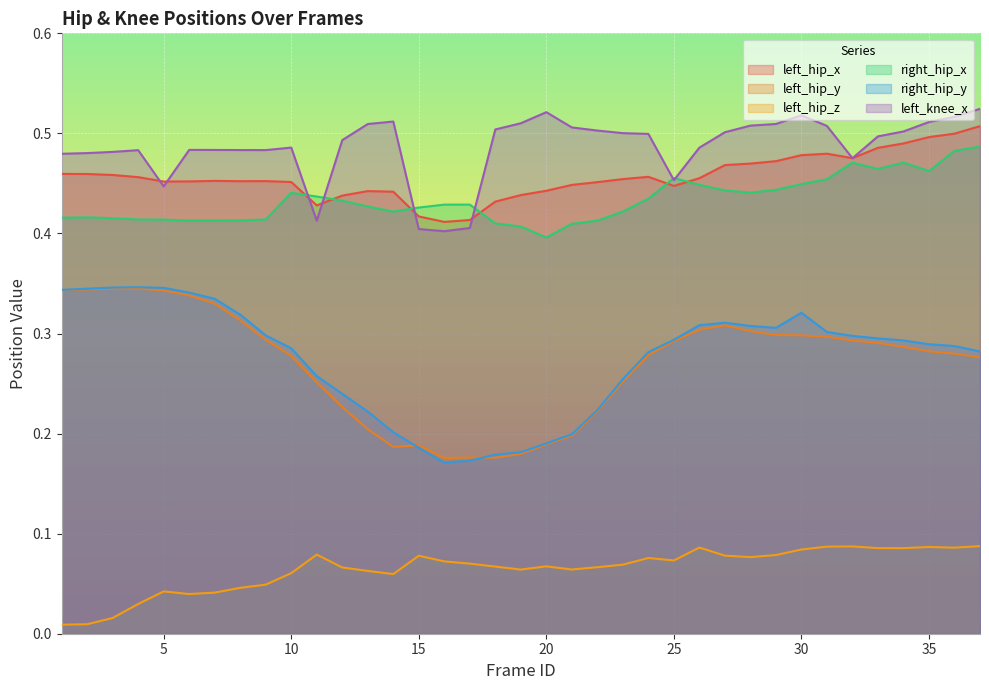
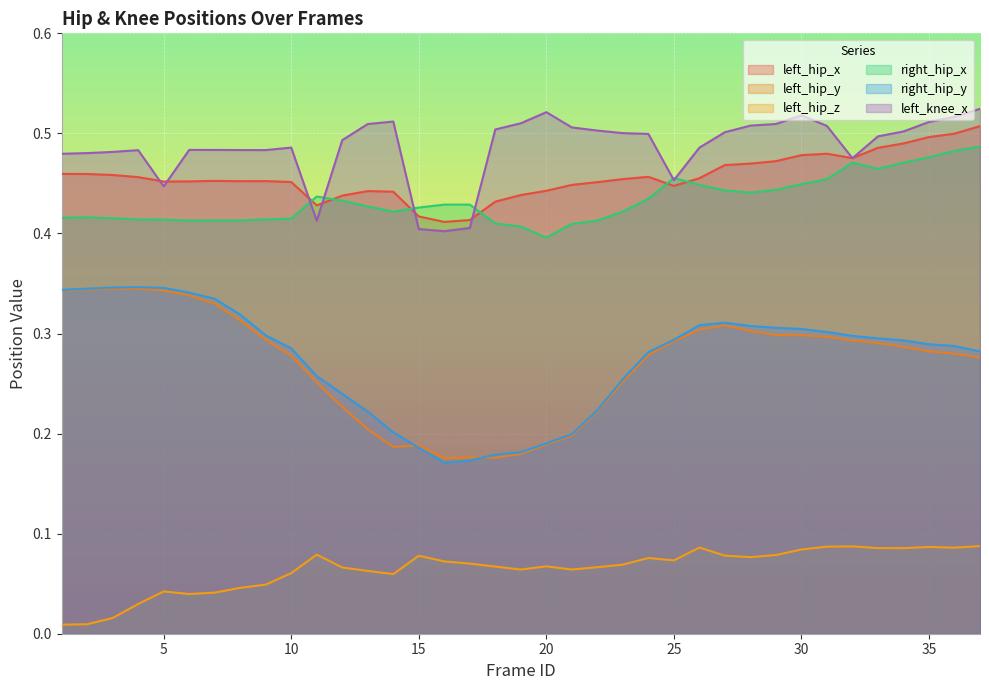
right_hip_x, 10: 0.441 -> 0.415
right_hip_y, 30: 0.321 -> 0.305
right_hip_x, 35: 0.462 -> 0.476
